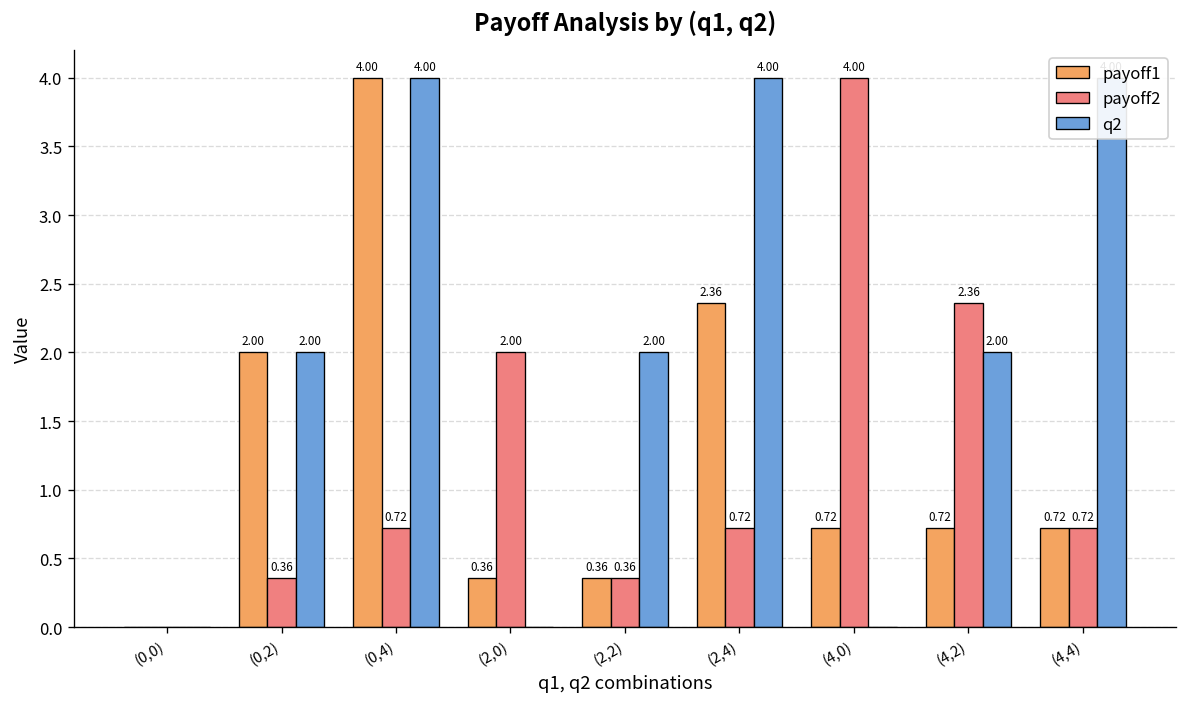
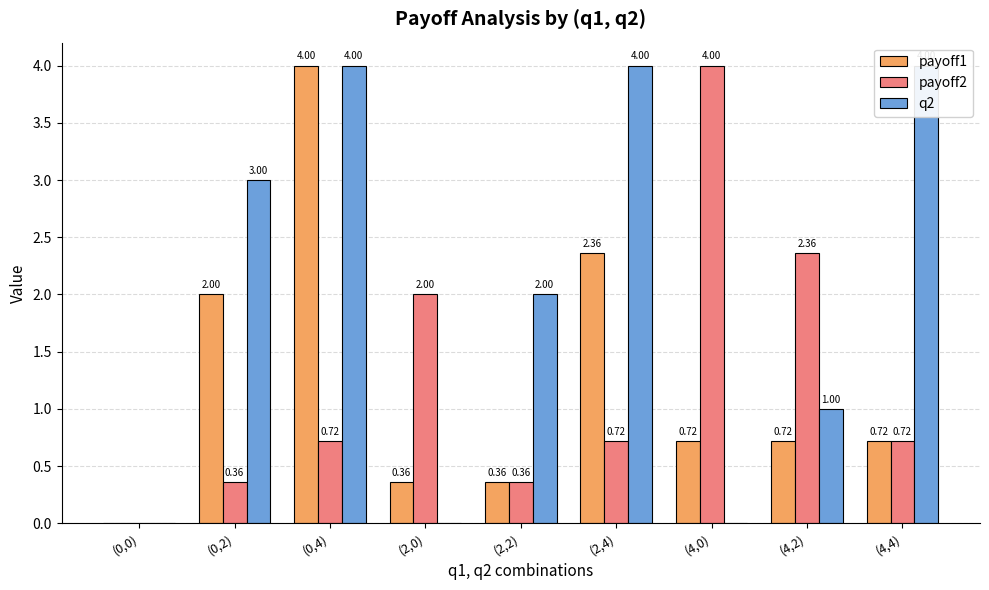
q2, (0,2): 2.00 -> 3.00
q2, (4,2): 2.00 -> 1.00
